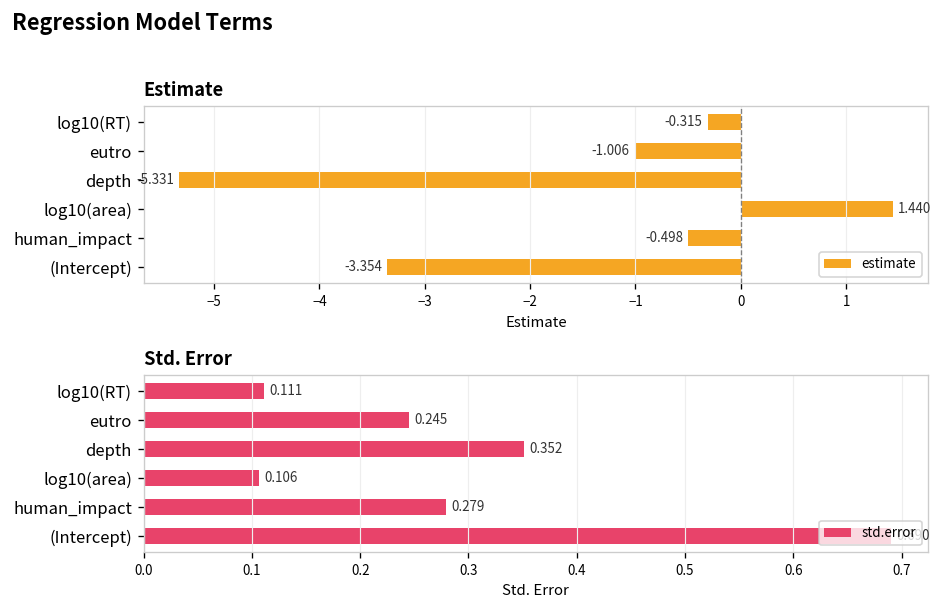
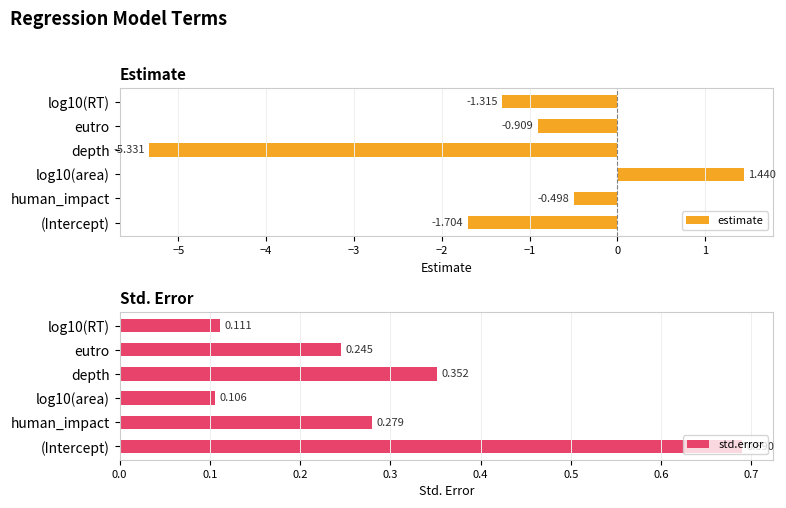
Estimate, log10(RT): -0.315 -> -1.315
Estimate, eutro: -1.006 -> -0.909
Estimate, (Intercept): -3.354 -> -1.704
